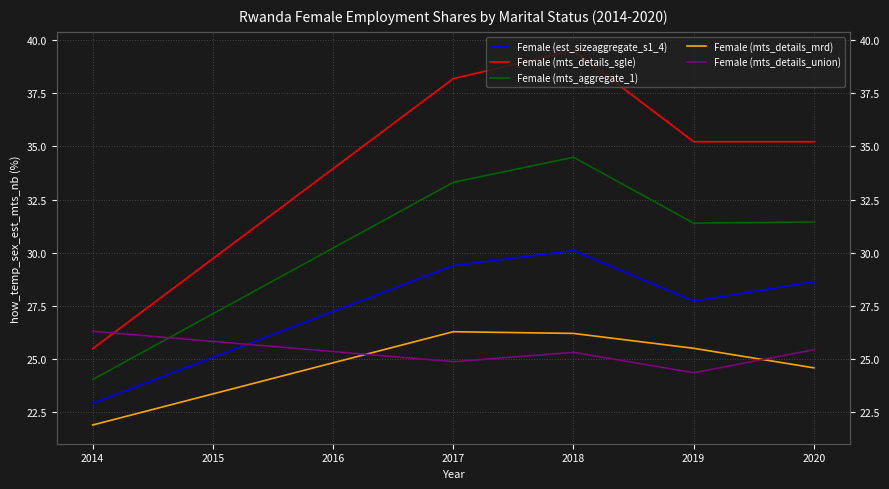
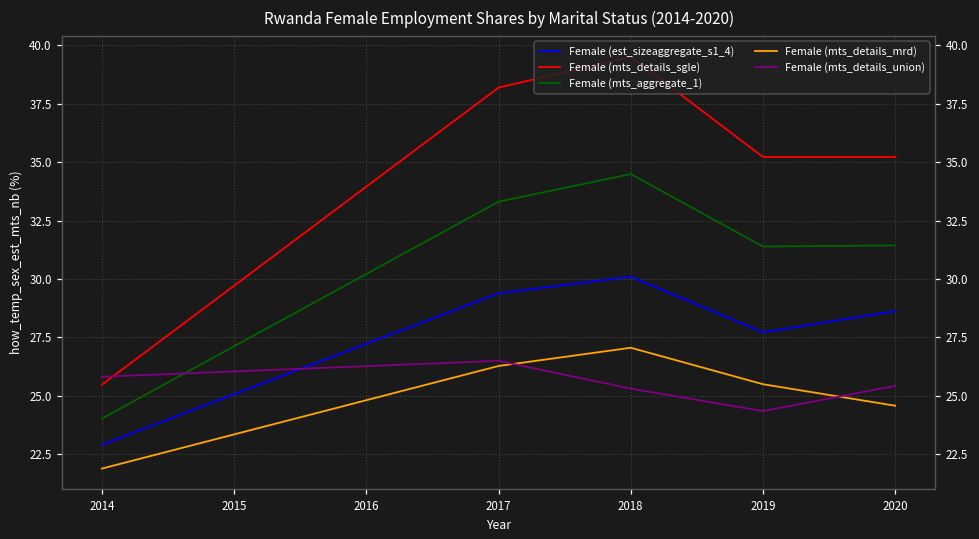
Female (mts_details_union), 2014: 26.3 -> 25.8
Female (mts_details_union), 2017: 24.9 -> 26.5
Female (mts_details_mrd), 2018: 26.2 -> 27.1
